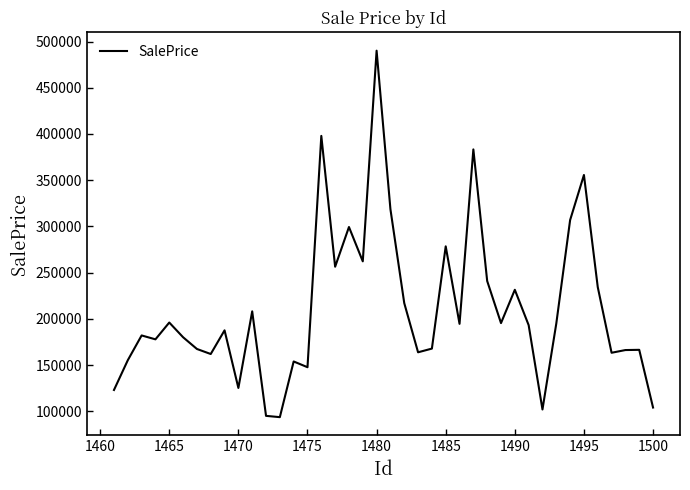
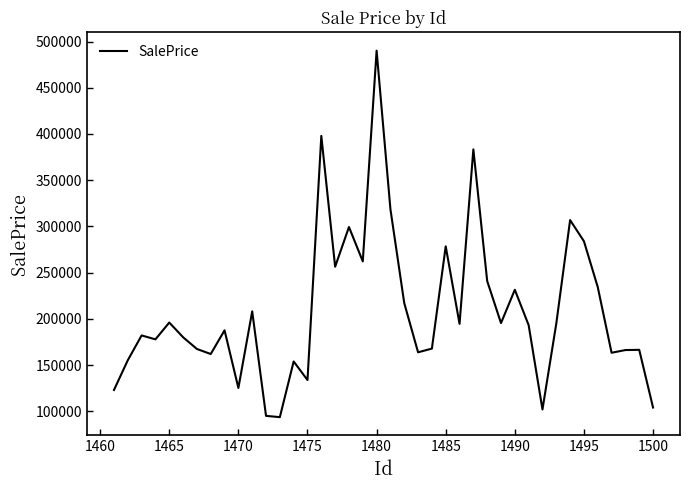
1475: 150000 -> 130000
1495: 360000 -> 280000
